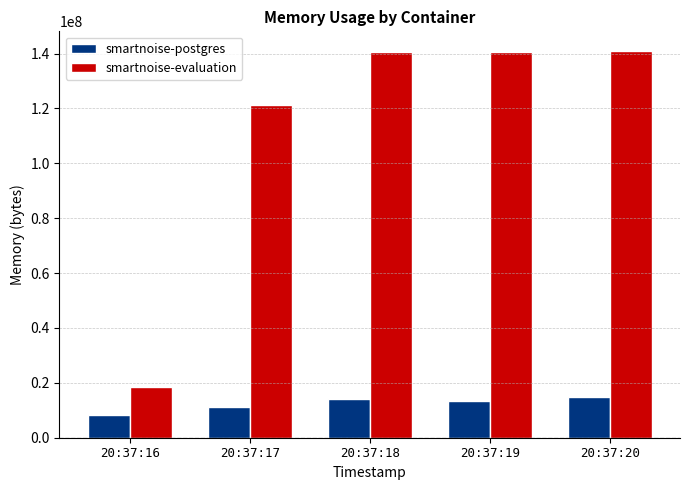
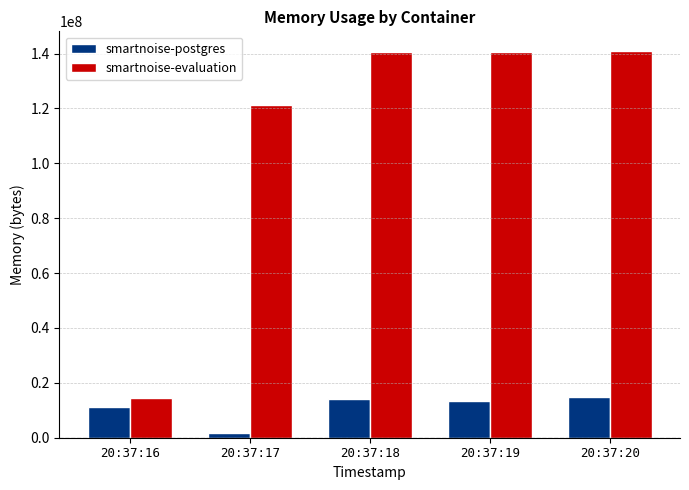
smartnoise-postgres, 20:37:16: 8000000 -> 11000000
smartnoise-evaluation, 20:37:16: 19000000 -> 15000000
smartnoise-postgres, 20:37:17: 11000000 -> 2000000
